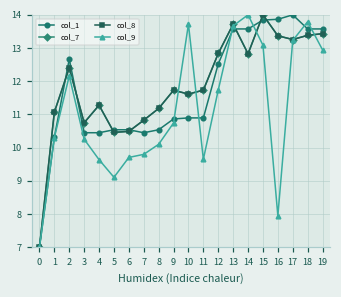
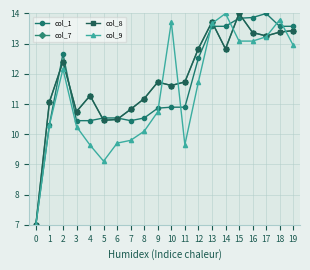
col_9, 16: 7.9 -> 13.1
